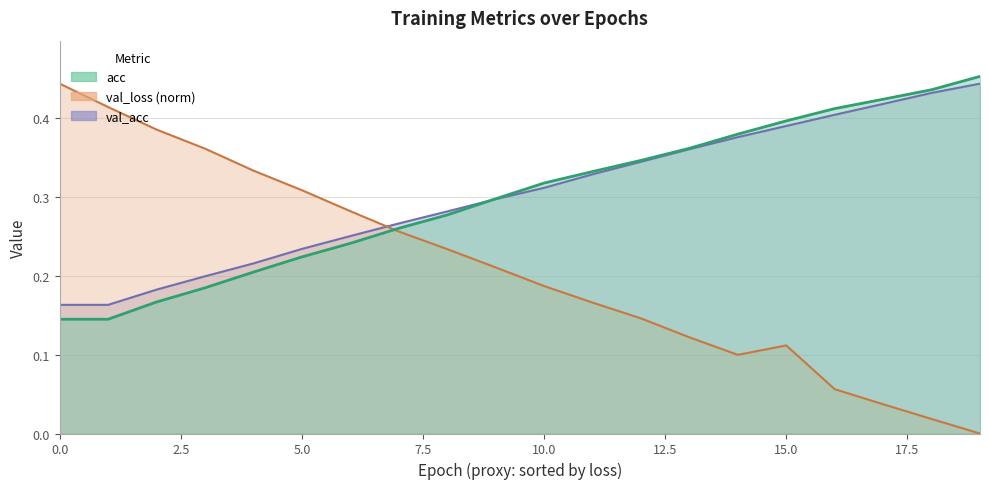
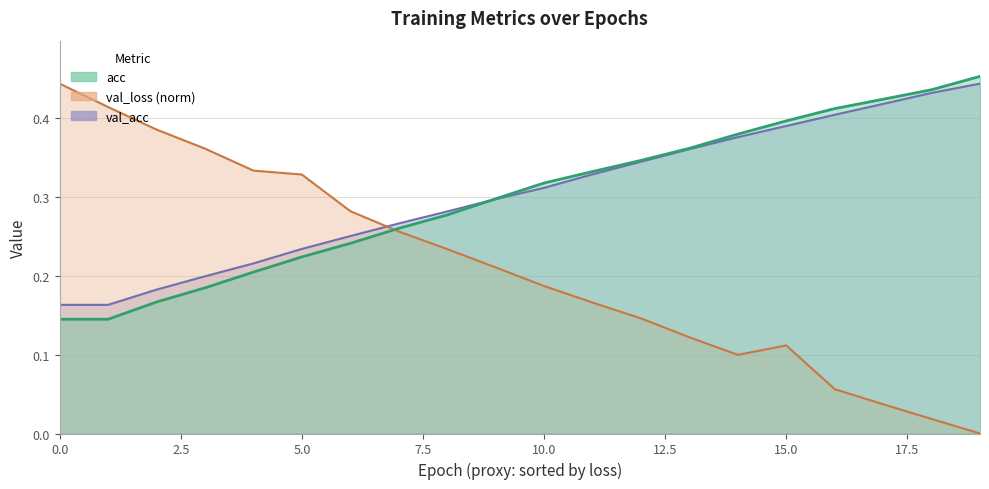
val_loss (norm), 5.0: 0.31 -> 0.33
